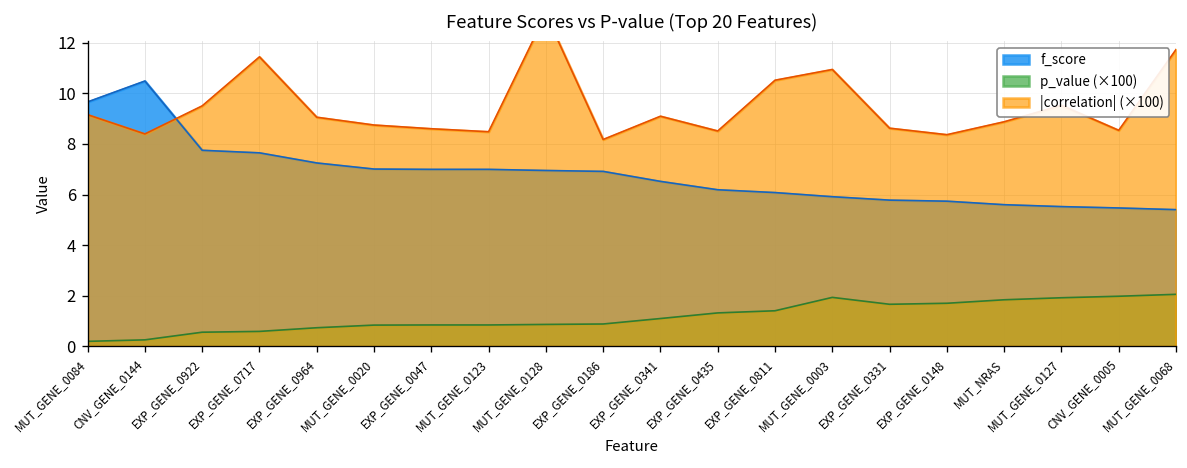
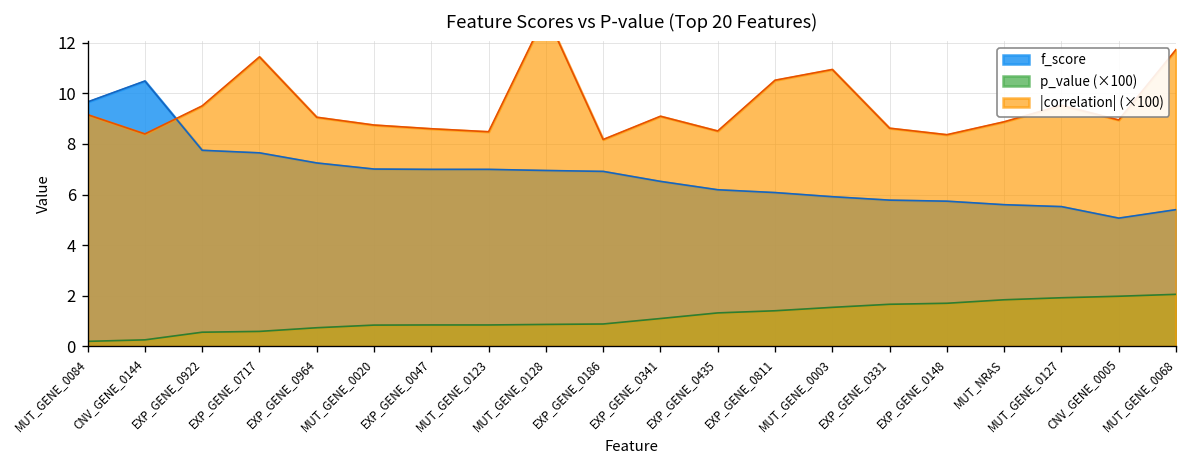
p_value (×100), MUT_GENE_0003: 1.9 -> 1.5
f_score, CNV_GENE_0005: 5.5 -> 5.1
|correlation| (×100), CNV_GENE_0005: 8.5 -> 8.9
